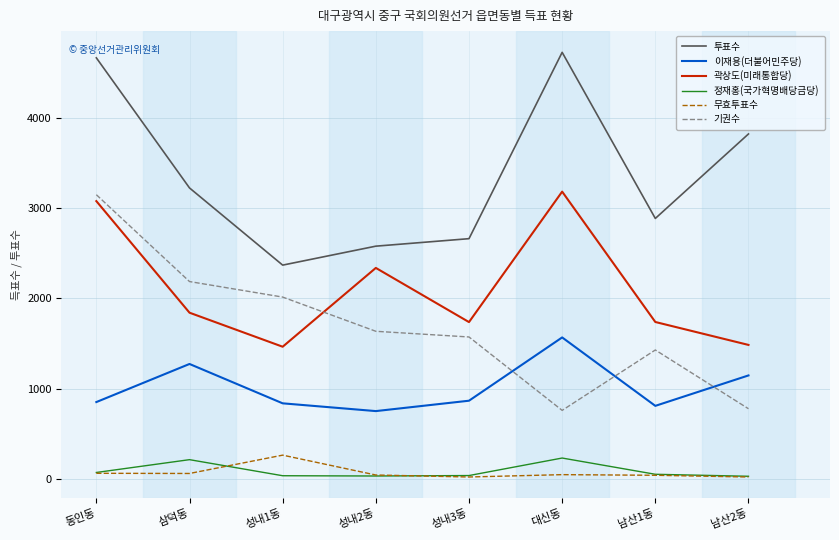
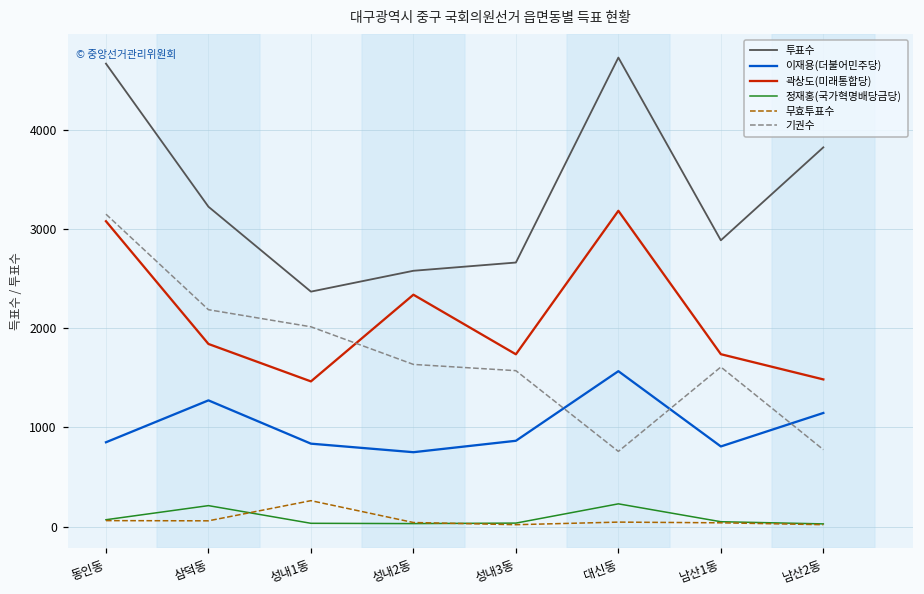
기권수, 남산1동: 1400 -> 1600
